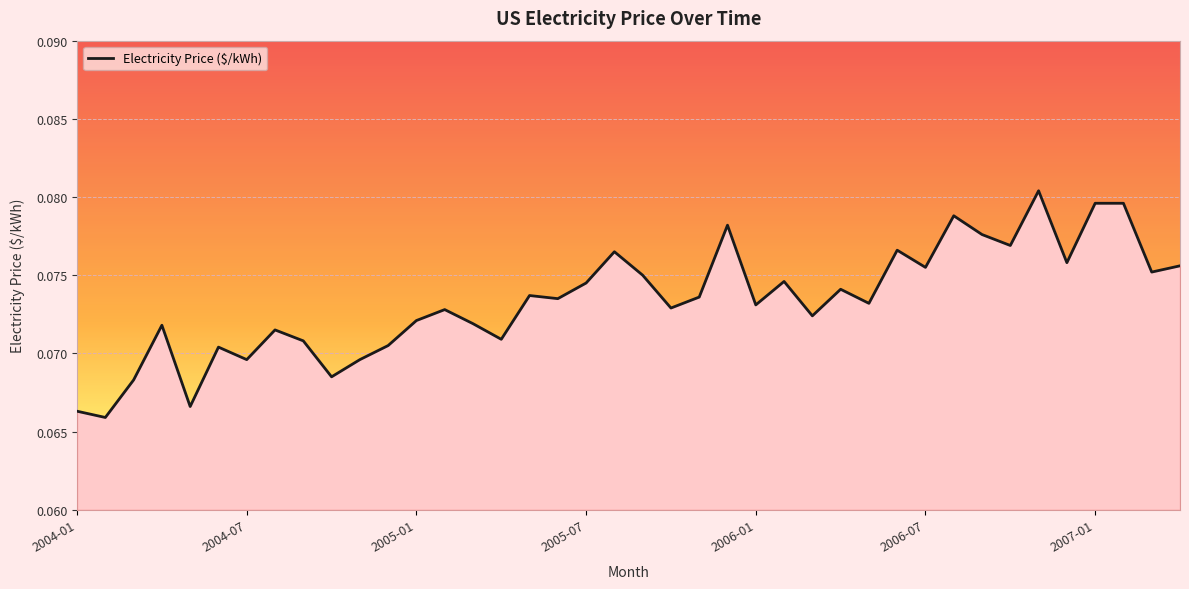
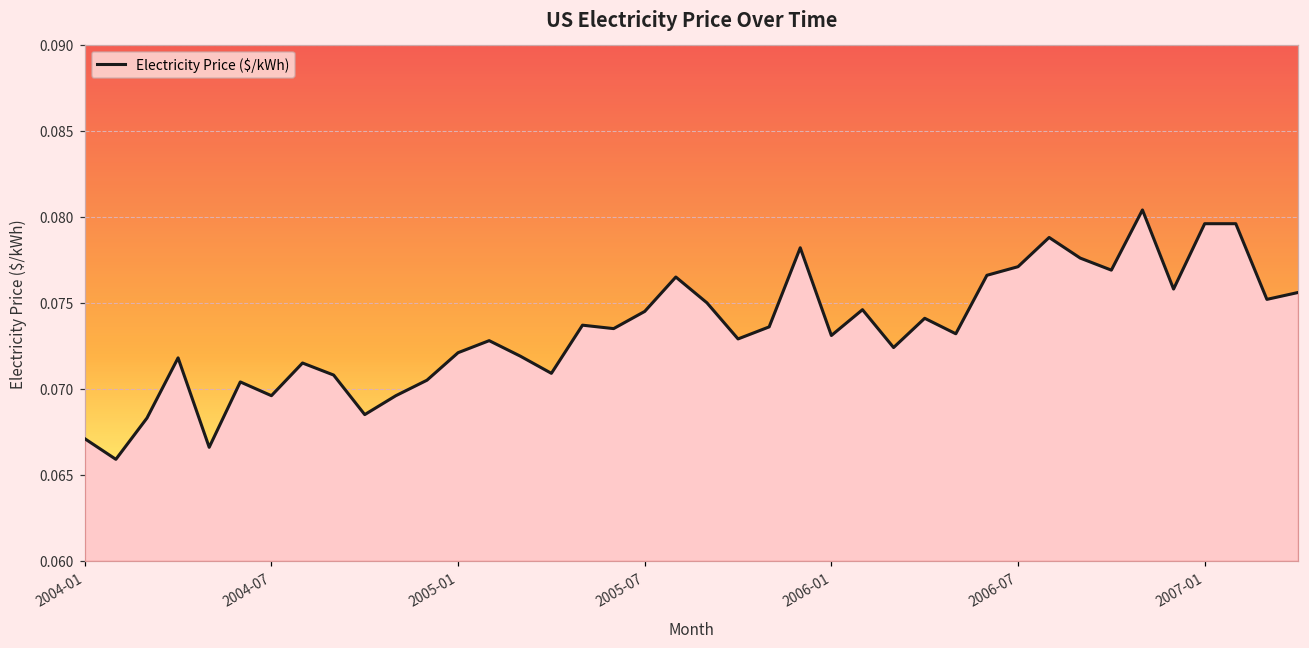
2004-01: 0.0663 -> 0.0671
2006-07: 0.0755 -> 0.0771
